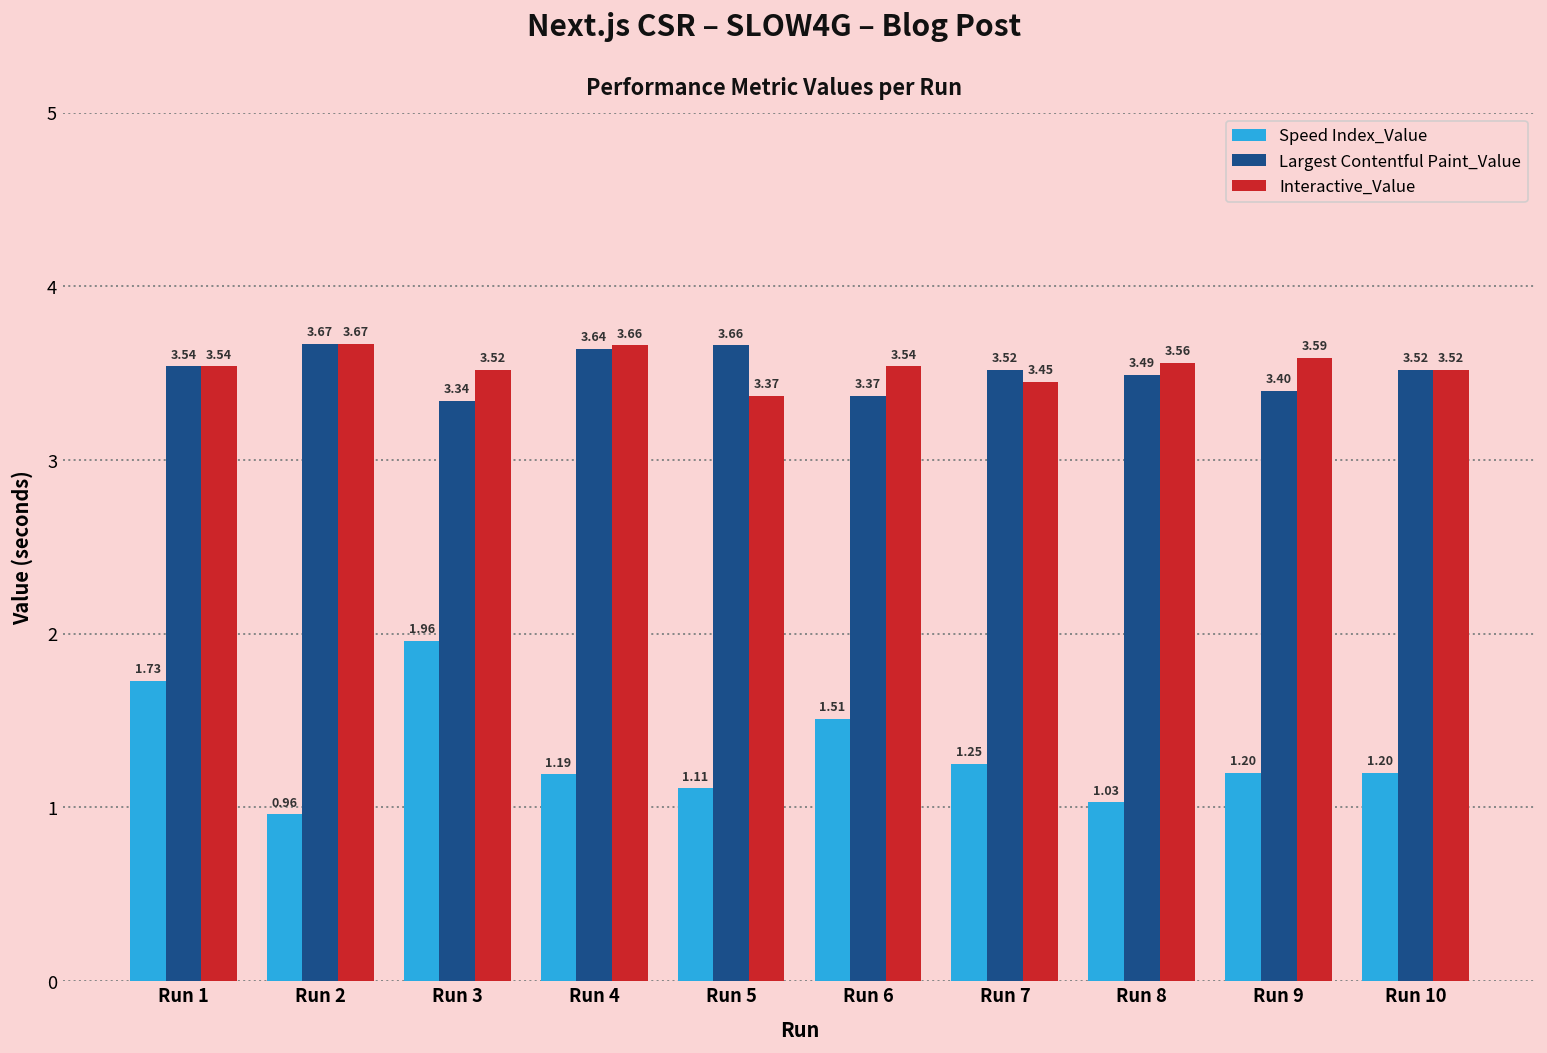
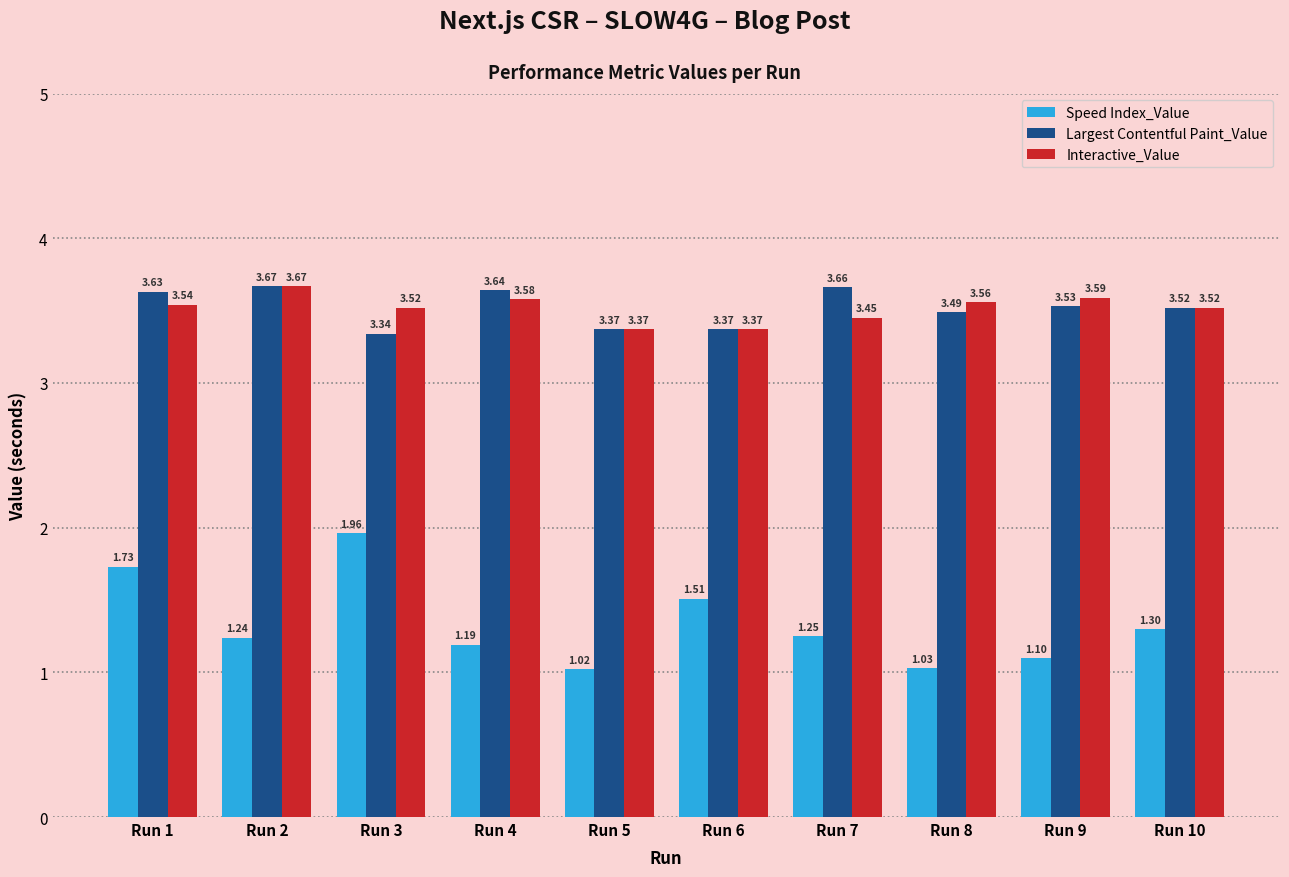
Largest Contentful Paint_Value, Run 1: 3.54 -> 3.63
Speed Index_Value, Run 2: 0.96 -> 1.24
Interactive_Value, Run 4: 3.66 -> 3.58
Speed Index_Value, Run 5: 1.11 -> 1.02
Largest Contentful Paint_Value, Run 5: 3.66 -> 3.37
Interactive_Value, Run 6: 3.54 -> 3.37
Largest Contentful Paint_Value, Run 7: 3.52 -> 3.66
Speed Index_Value, Run 9: 1.20 -> 1.10
Largest Contentful Paint_Value, Run 9: 3.40 -> 3.53
Speed Index_Value, Run 10: 1.20 -> 1.30
